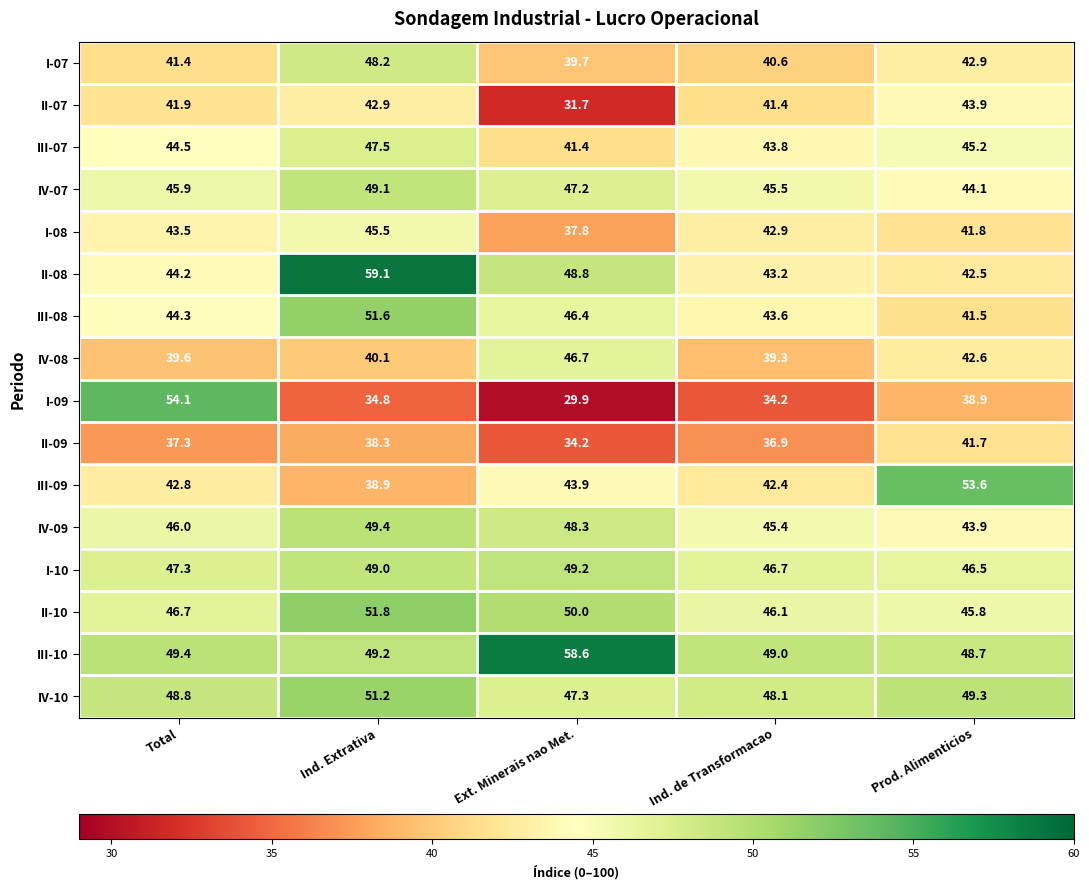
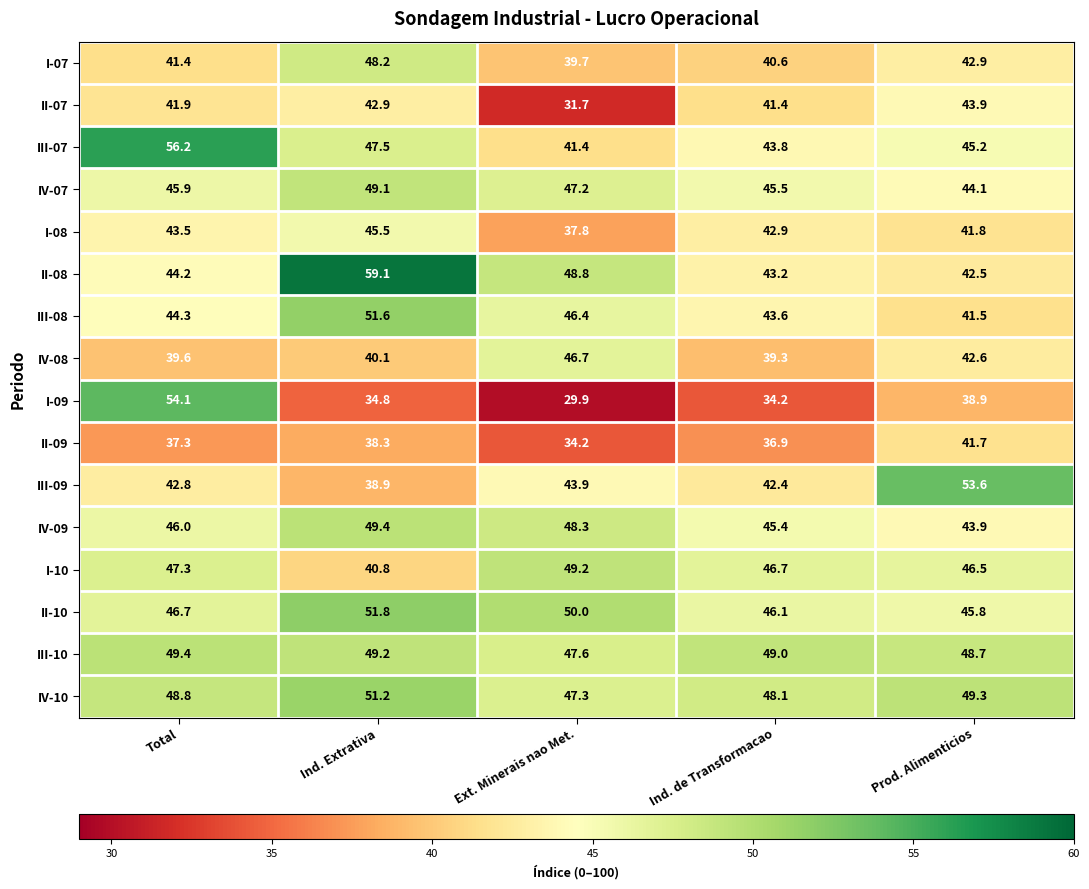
III-07, Total: 44.5 -> 56.2
I-10, Ind. Extrativa: 49.0 -> 40.8
III-10, Ext. Minerais nao Met.: 58.6 -> 47.6
